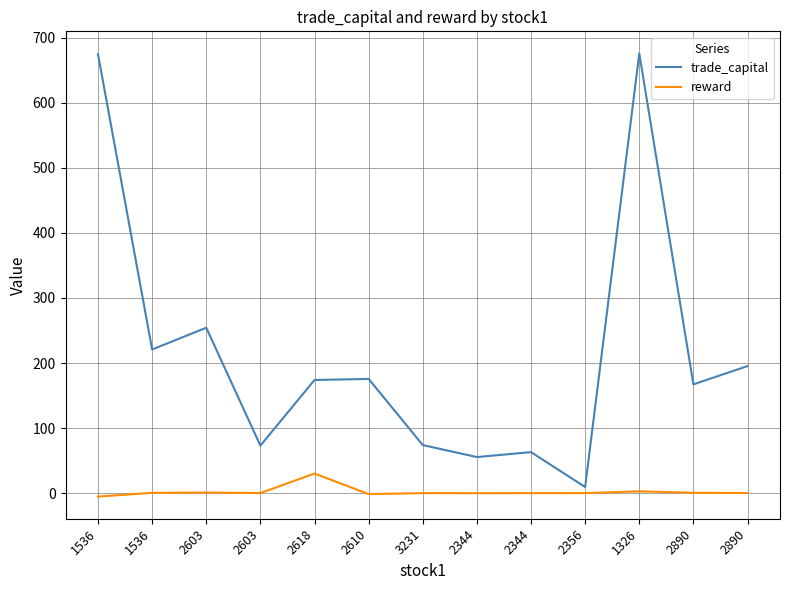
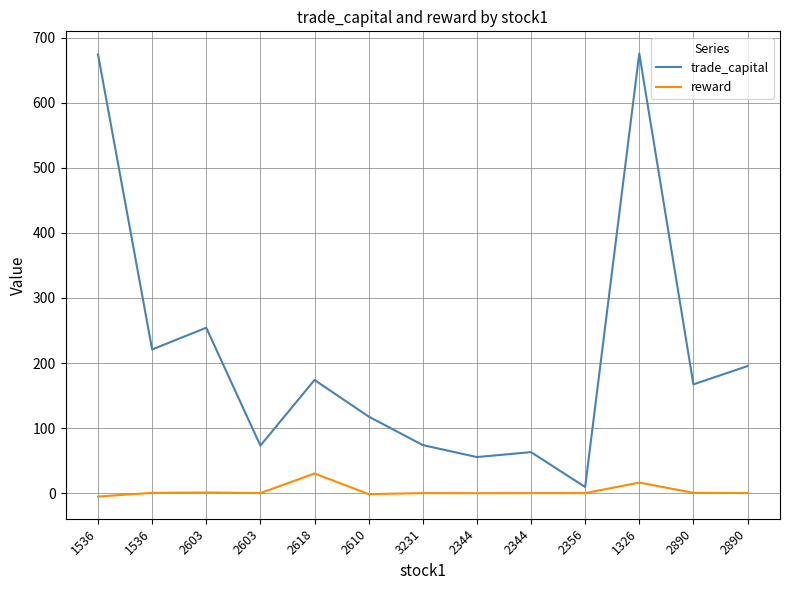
trade_capital, 2610: 180 -> 120
reward, 1326: 0 -> 20
